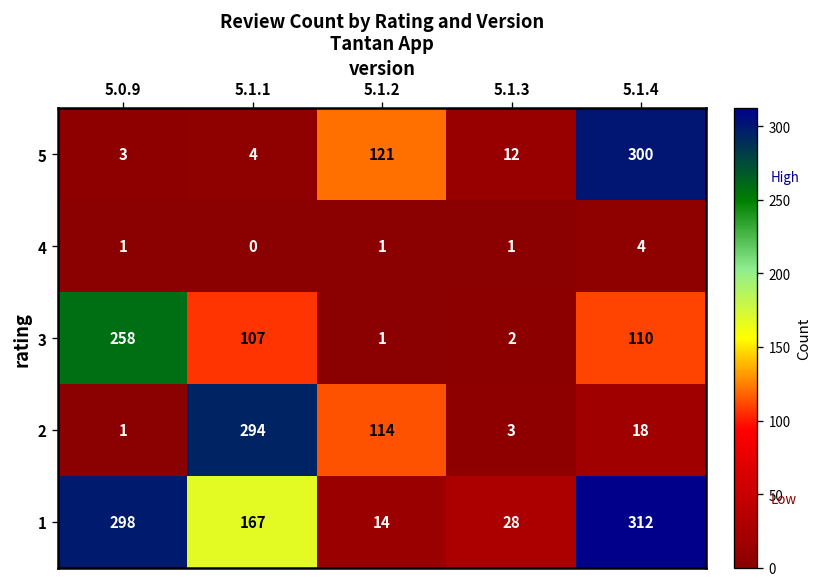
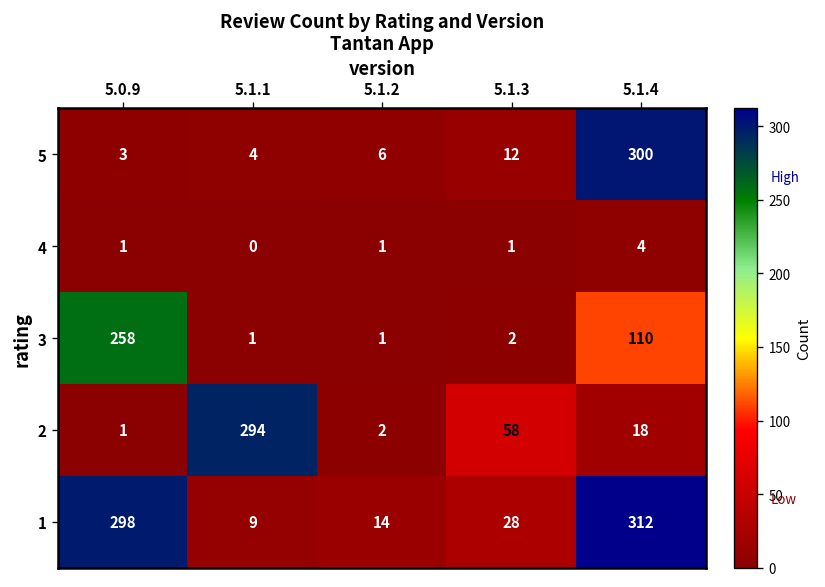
5, 5.1.2: 121 -> 6
3, 5.1.1: 107 -> 1
2, 5.1.2: 114 -> 2
2, 5.1.3: 3 -> 58
1, 5.1.1: 167 -> 9
